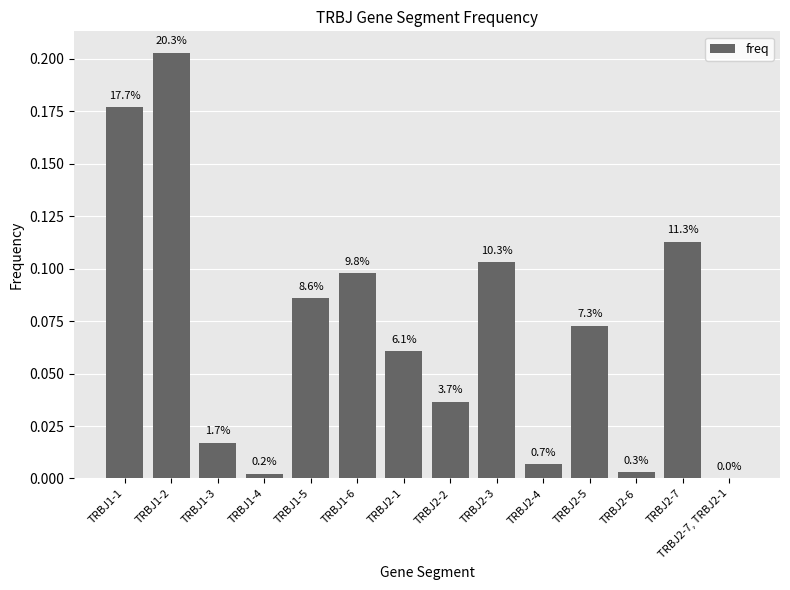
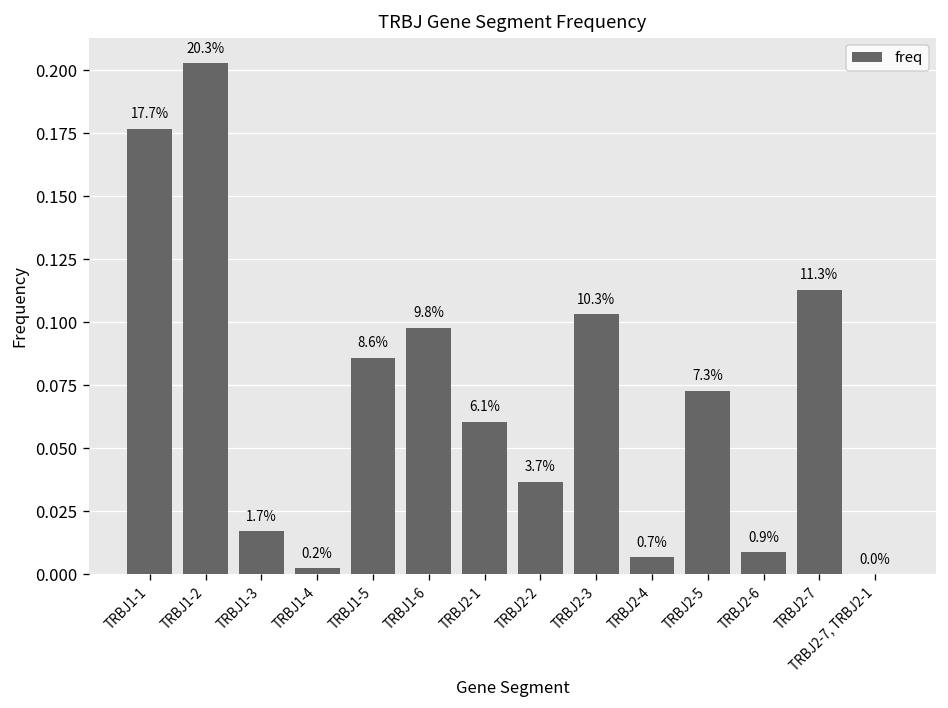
TRBJ2-6: 0.3% -> 0.9%
